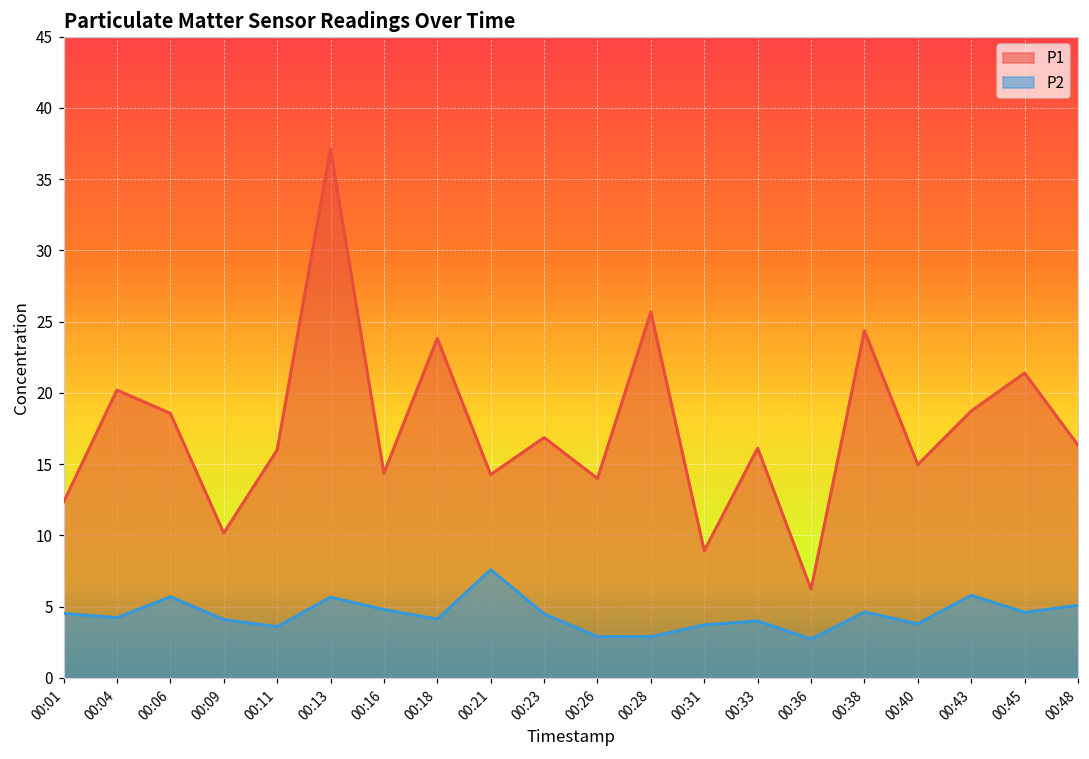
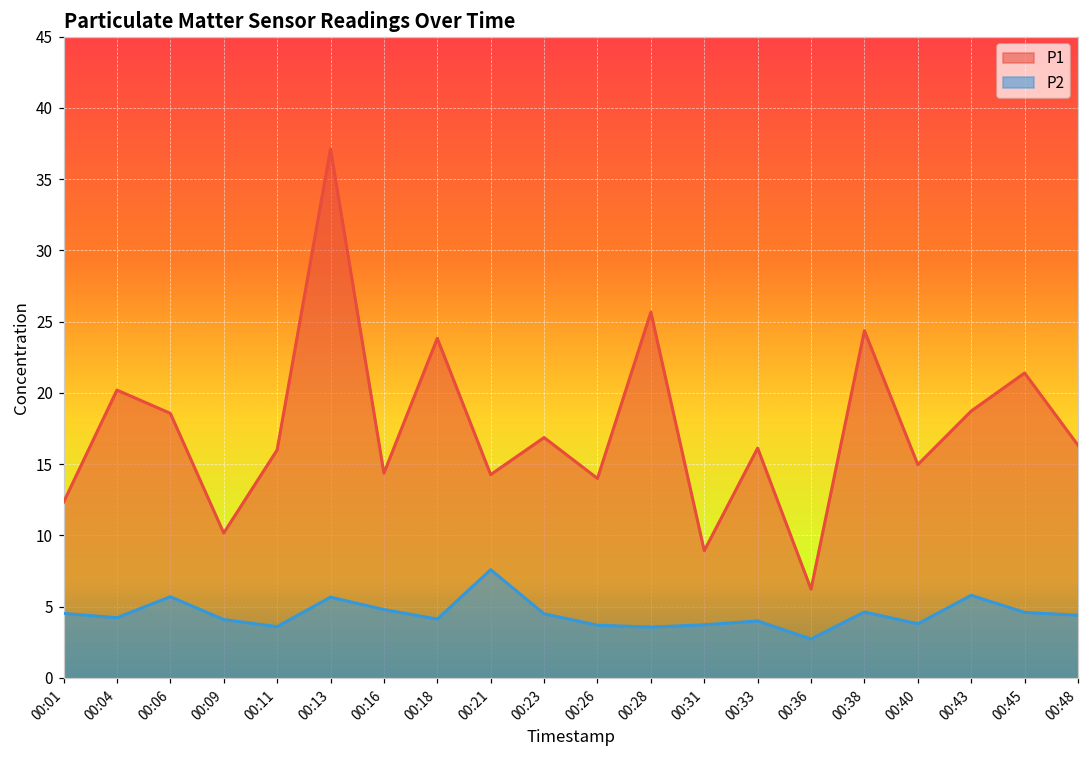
P2, 00:26: 2.9 -> 3.7
P2, 00:28: 2.9 -> 3.6
P2, 00:48: 5.1 -> 4.4
